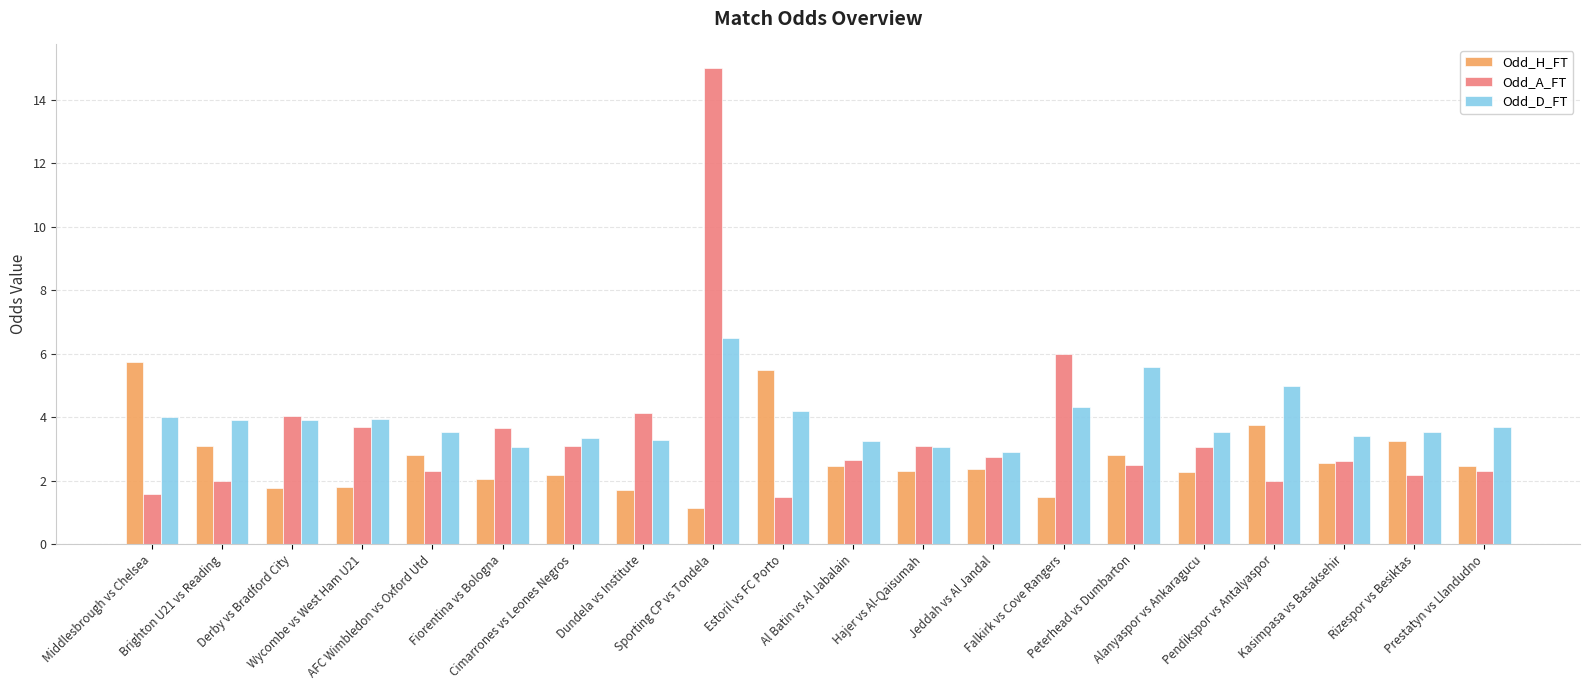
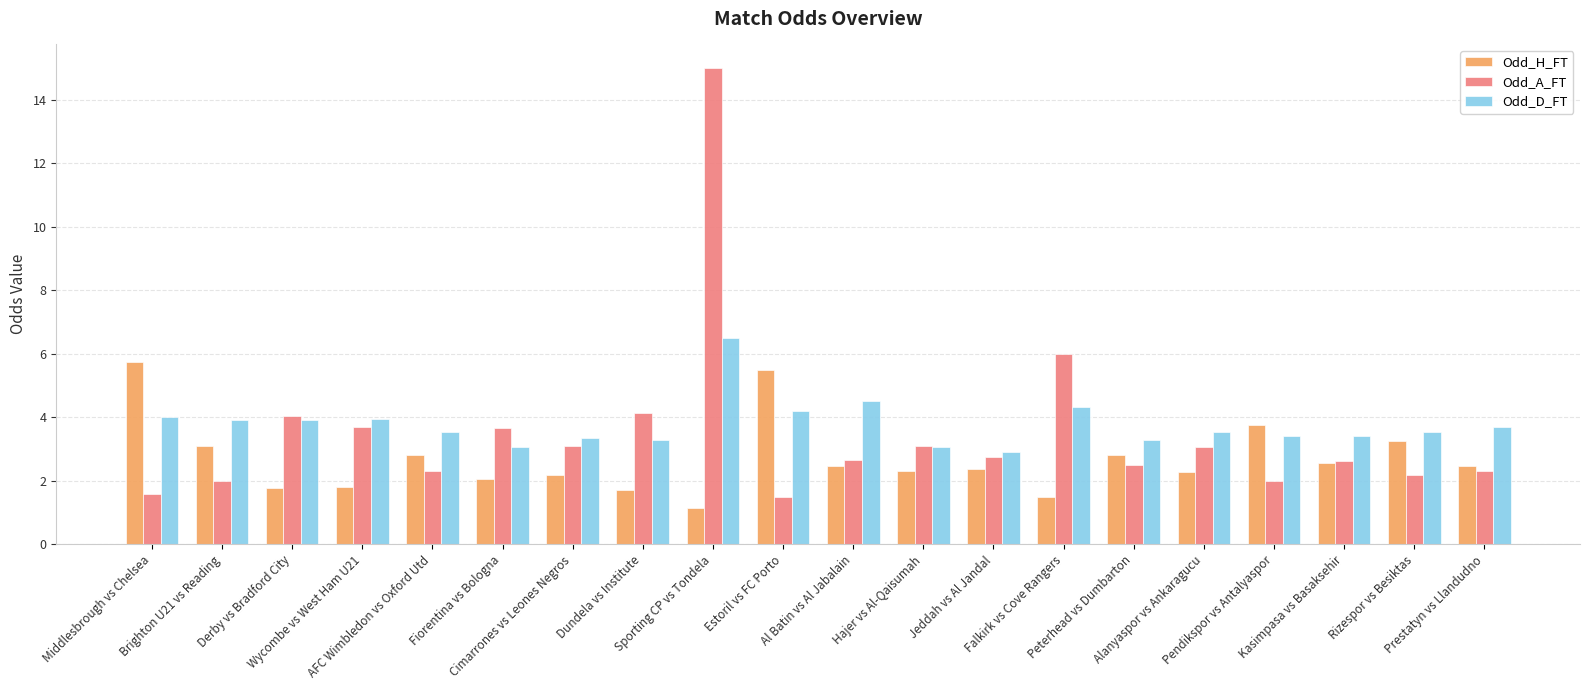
Odd_D_FT, Al Batin vs Al Jabalain: 3.3 -> 4.5
Odd_D_FT, Peterhead vs Dumbarton: 5.6 -> 3.3
Odd_D_FT, Pendikspor vs Antalyaspor: 5.0 -> 3.4
